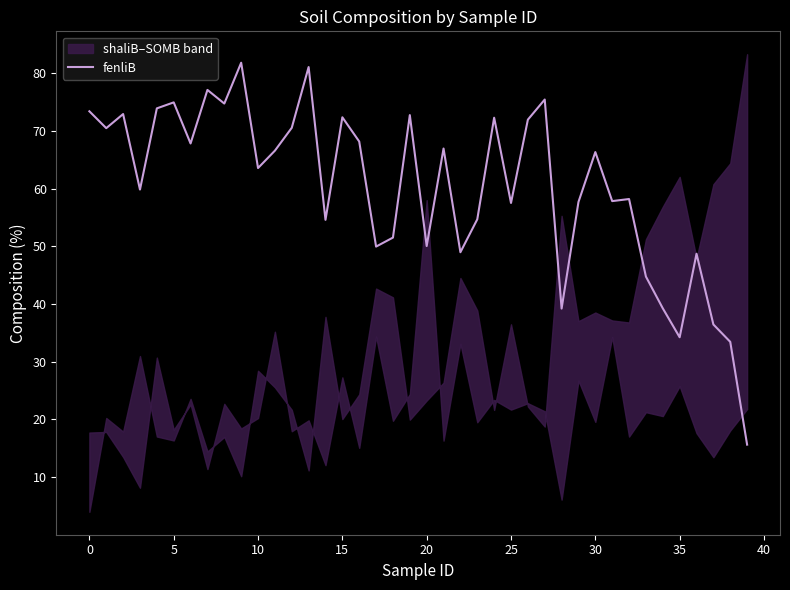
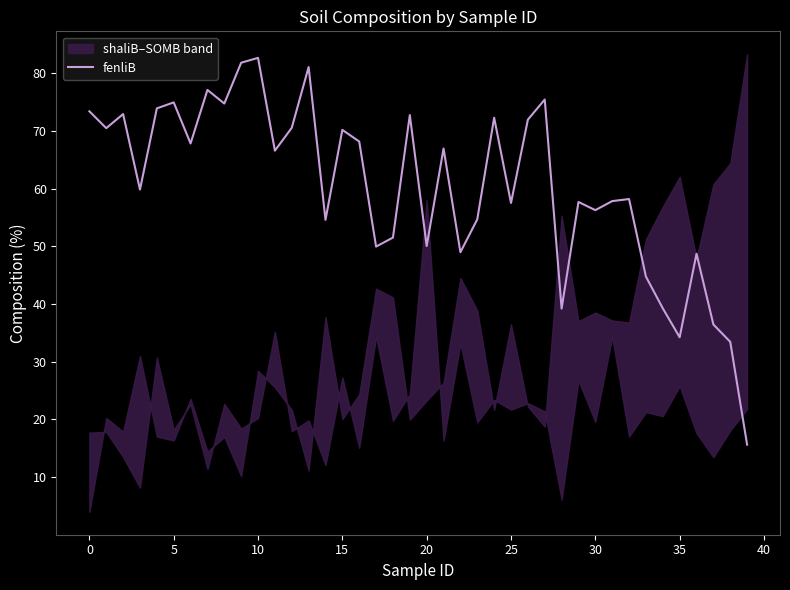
fenliB, 10: 64 -> 83
fenliB, 15: 72 -> 70
fenliB, 30: 66 -> 56
